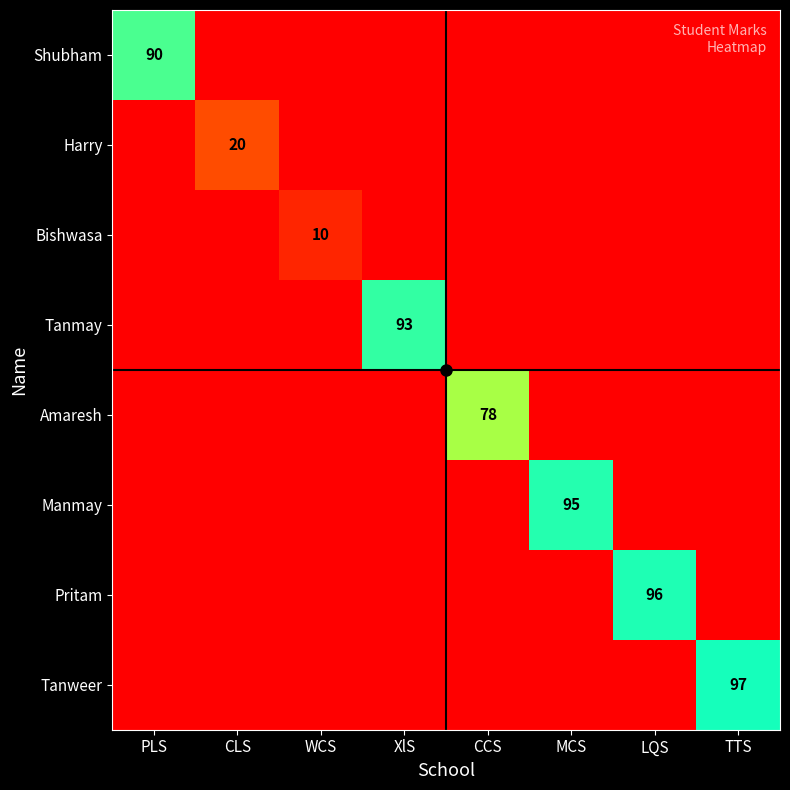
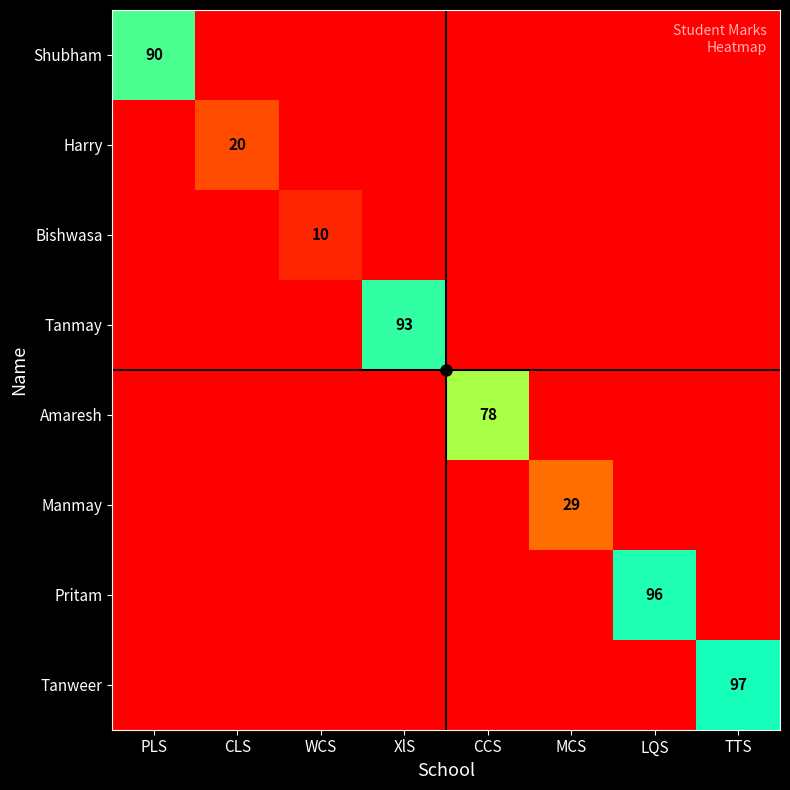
Manmay, MCS: 95 -> 29
